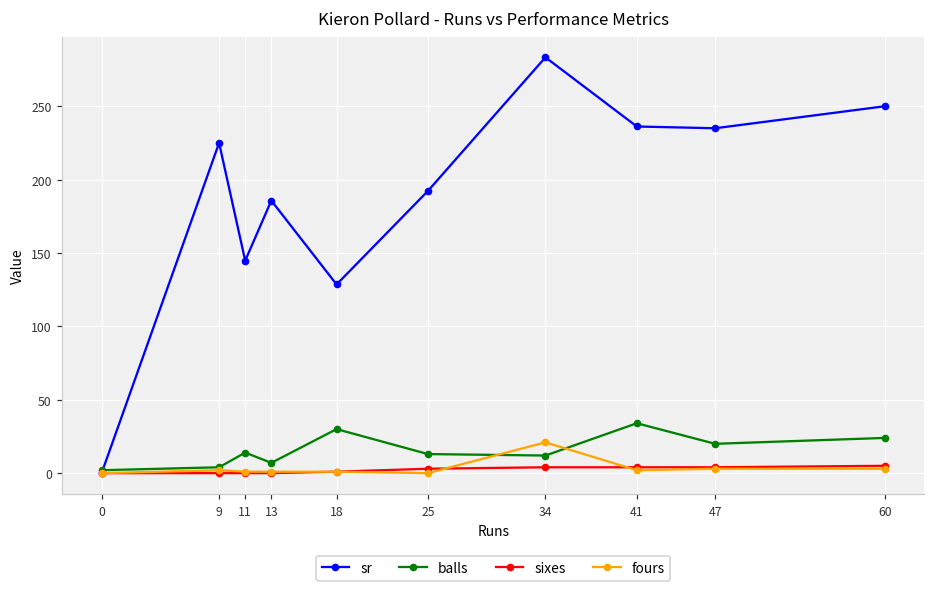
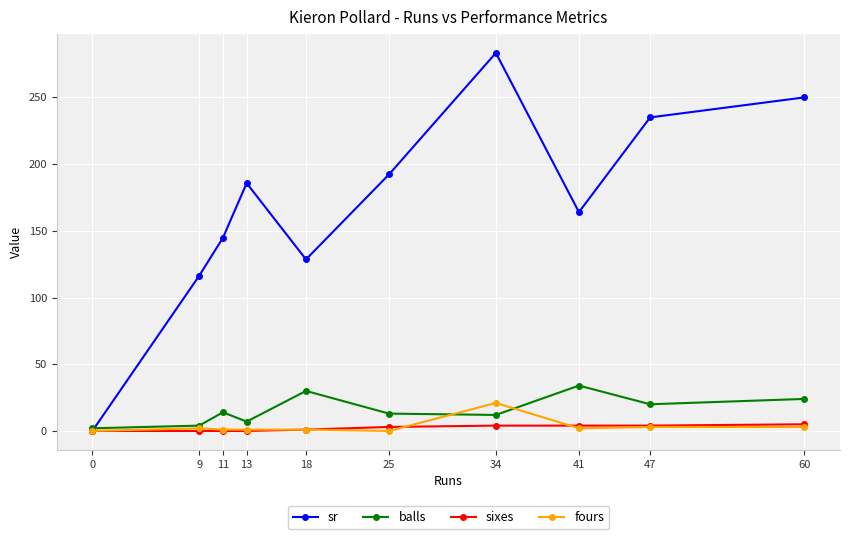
sr, 9: 225 -> 116
sr, 41: 236 -> 164
